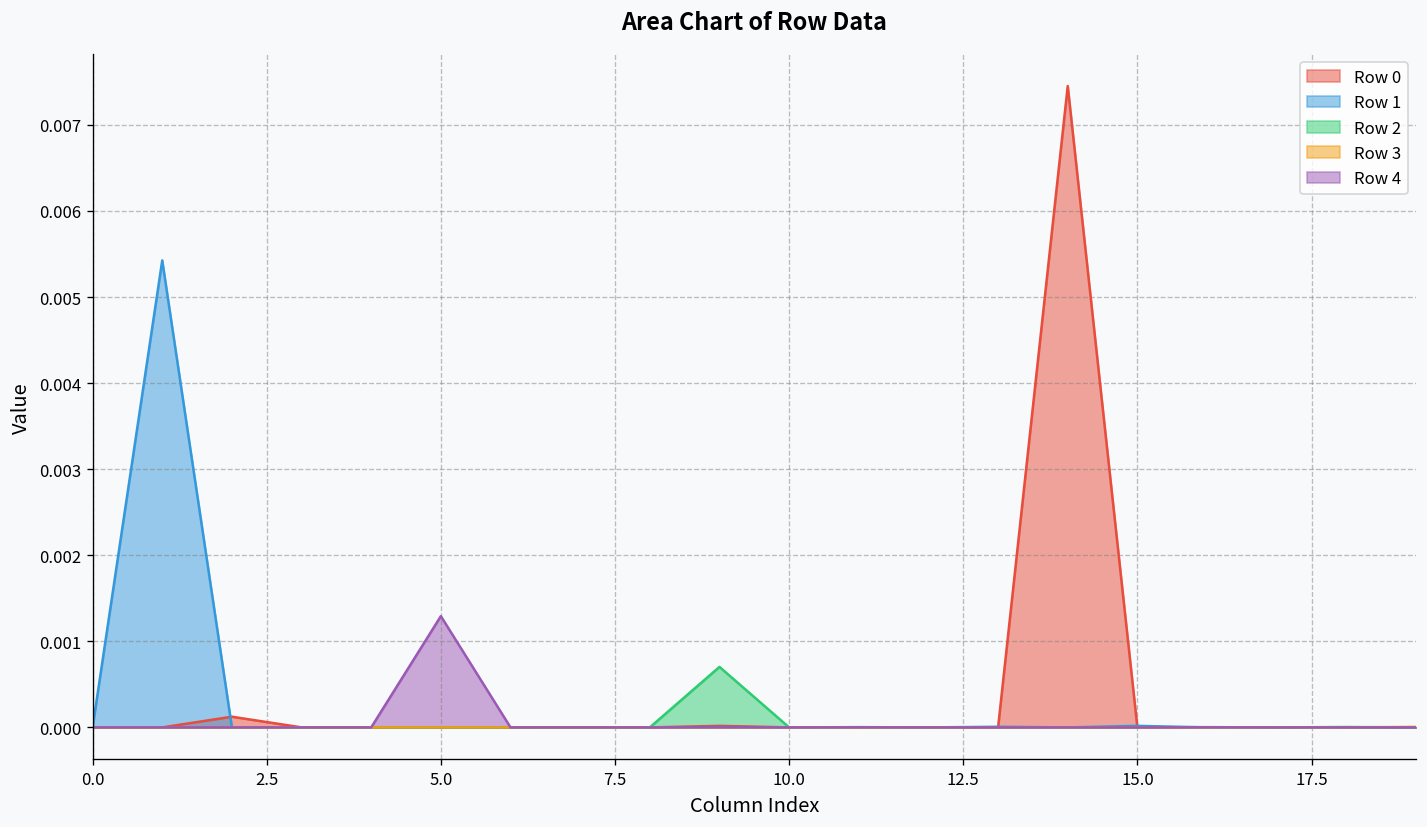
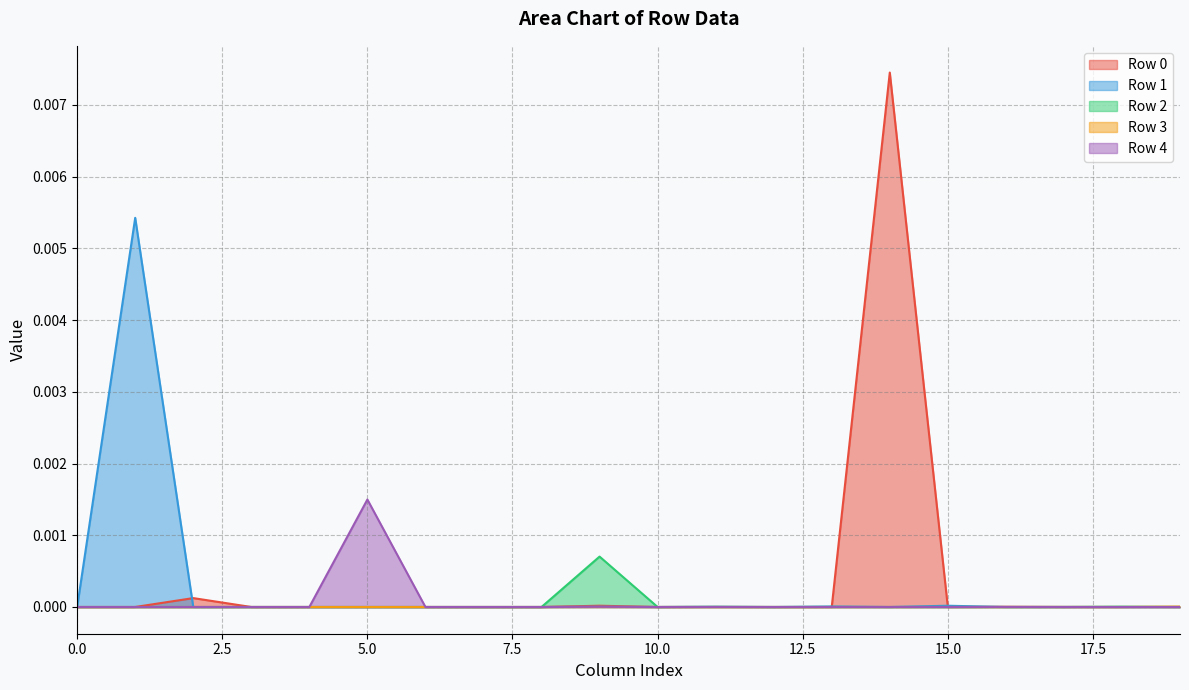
Row 4, 5.0: 0.0013 -> 0.0015
